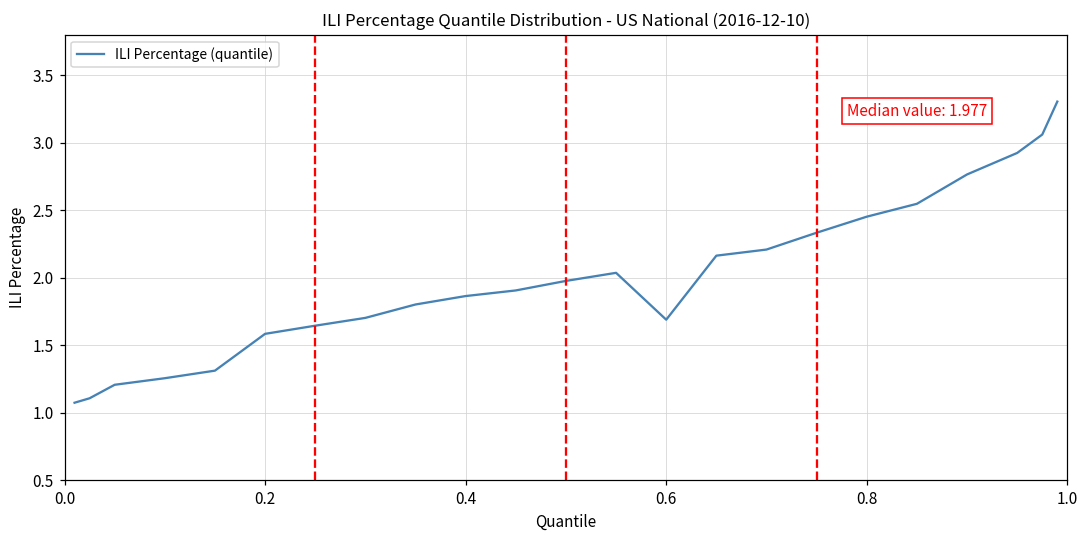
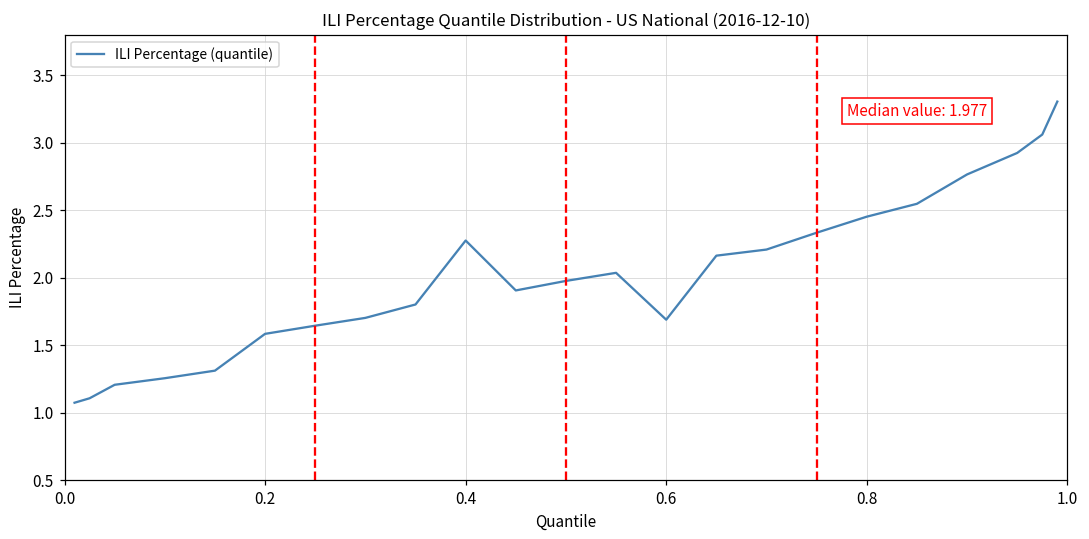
0.4: 1.86 -> 2.28
